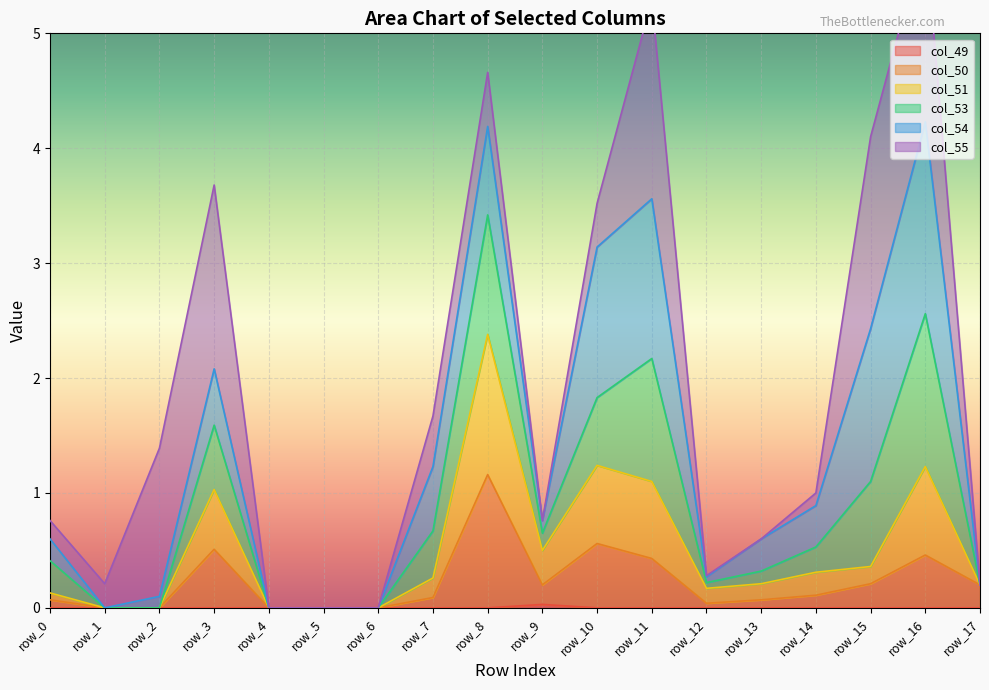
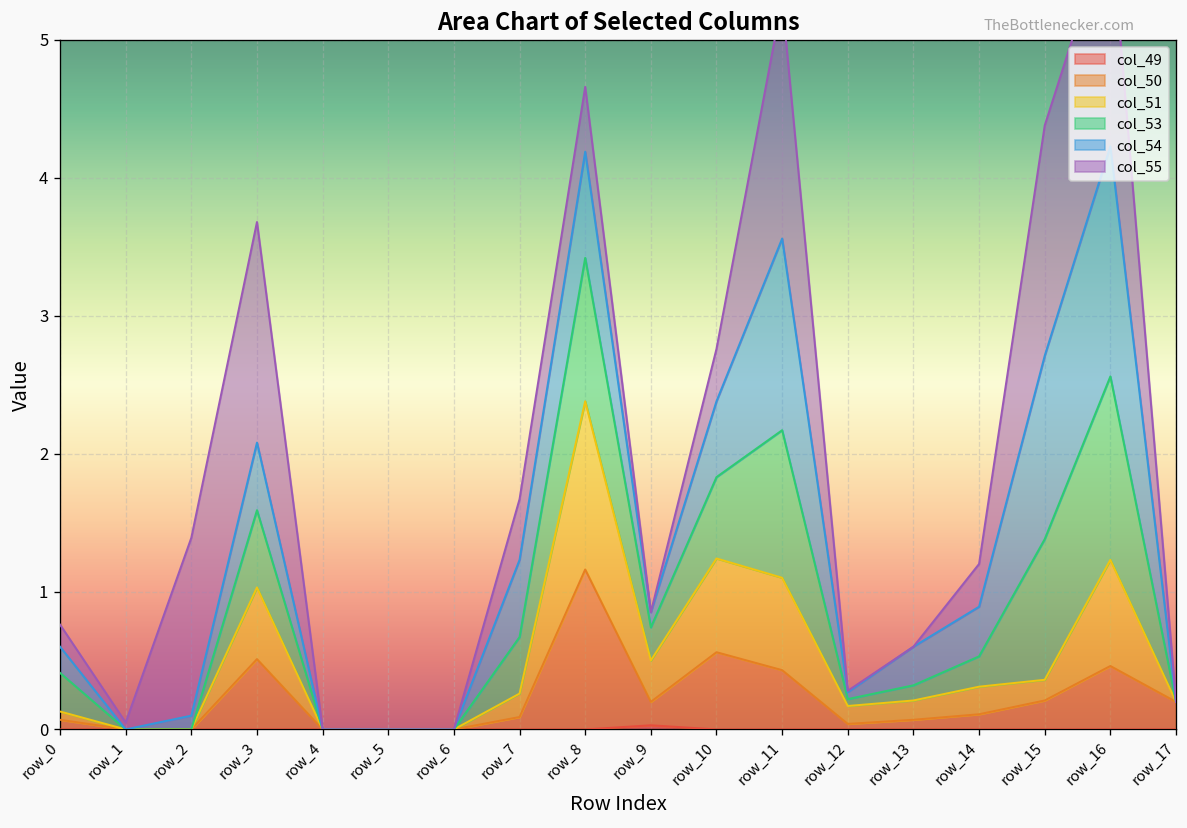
col_55, row_1: 0.21 -> 0.05
col_53, row_9: 0.15 -> 0.24
col_54, row_10: 1.31 -> 0.55
col_55, row_14: 0.11 -> 0.31
col_53, row_15: 0.74 -> 1.02
